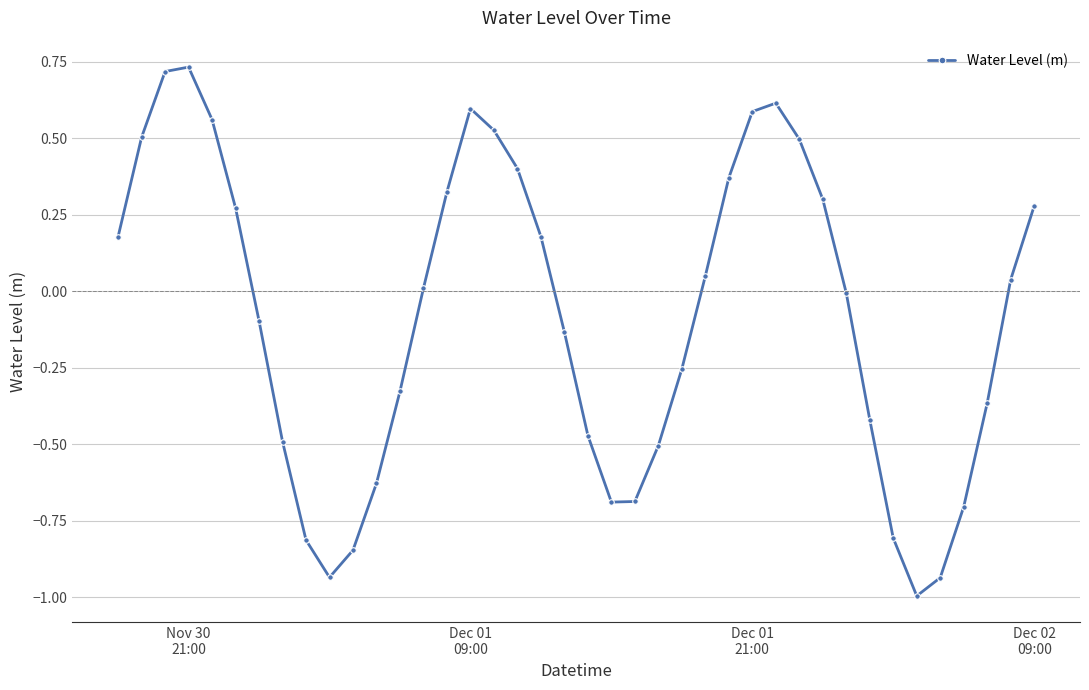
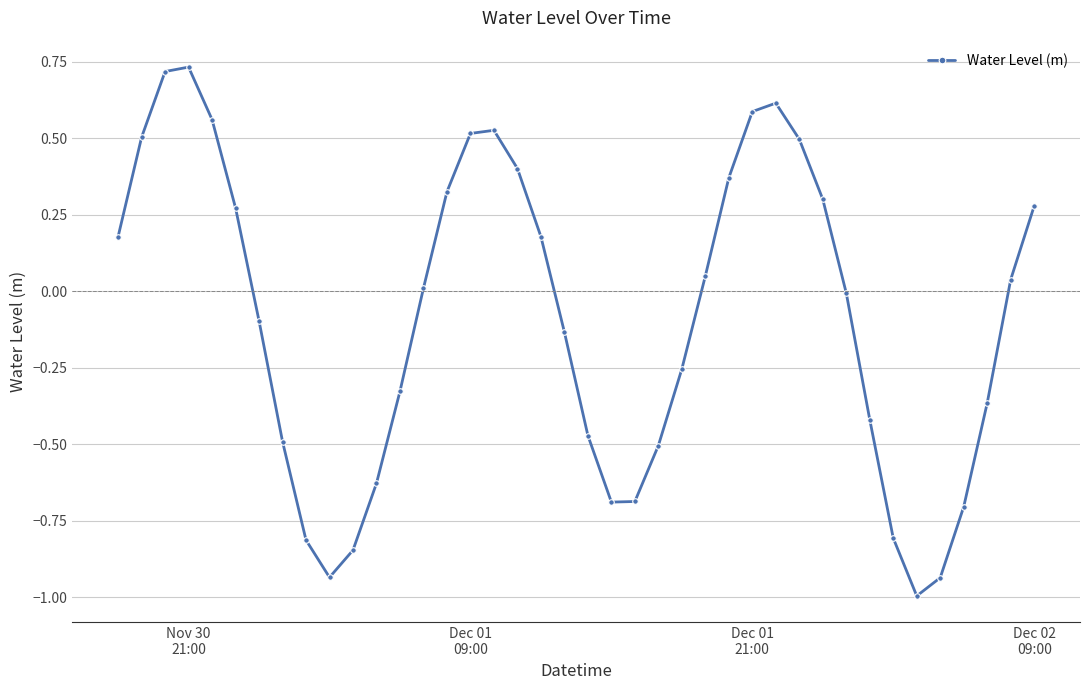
Dec 01 09:00: 0.60 -> 0.52
